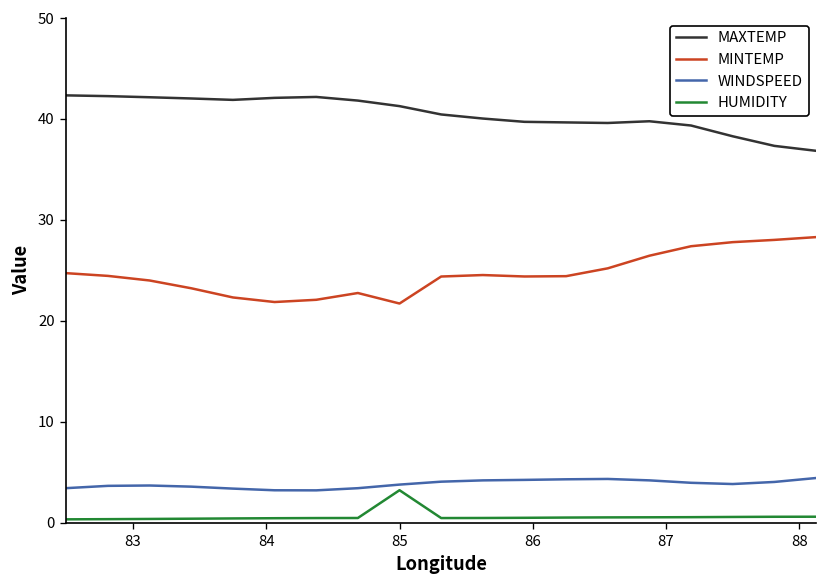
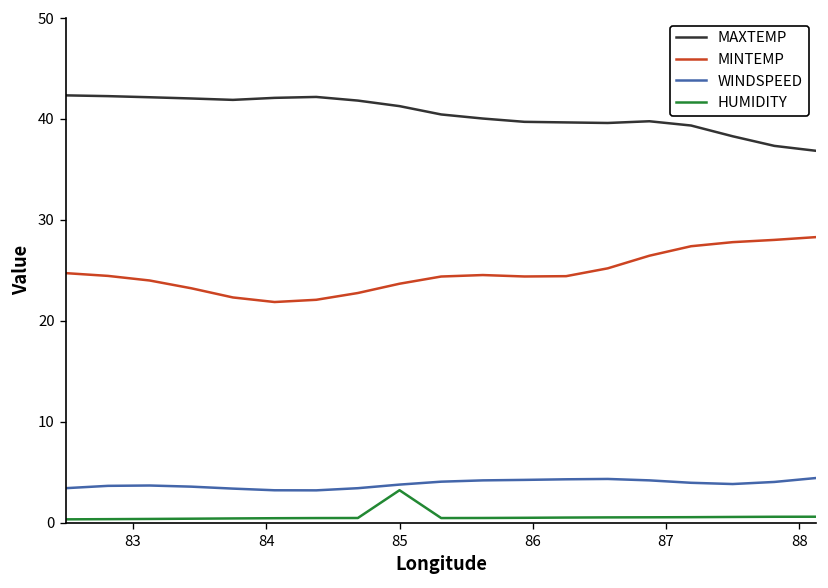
MINTEMP, 85: 22 -> 24
